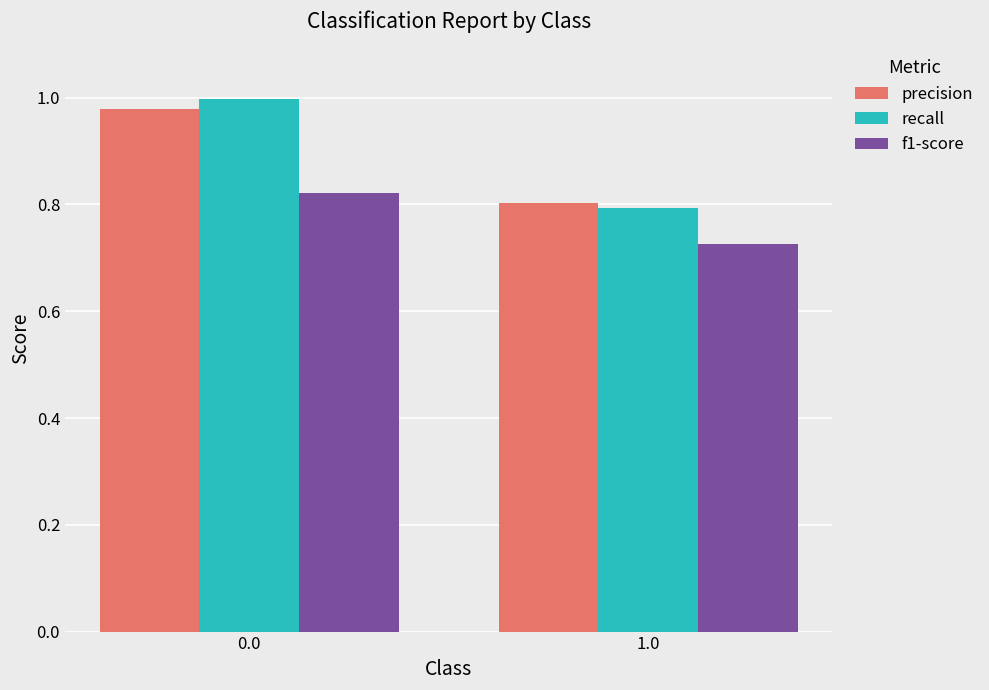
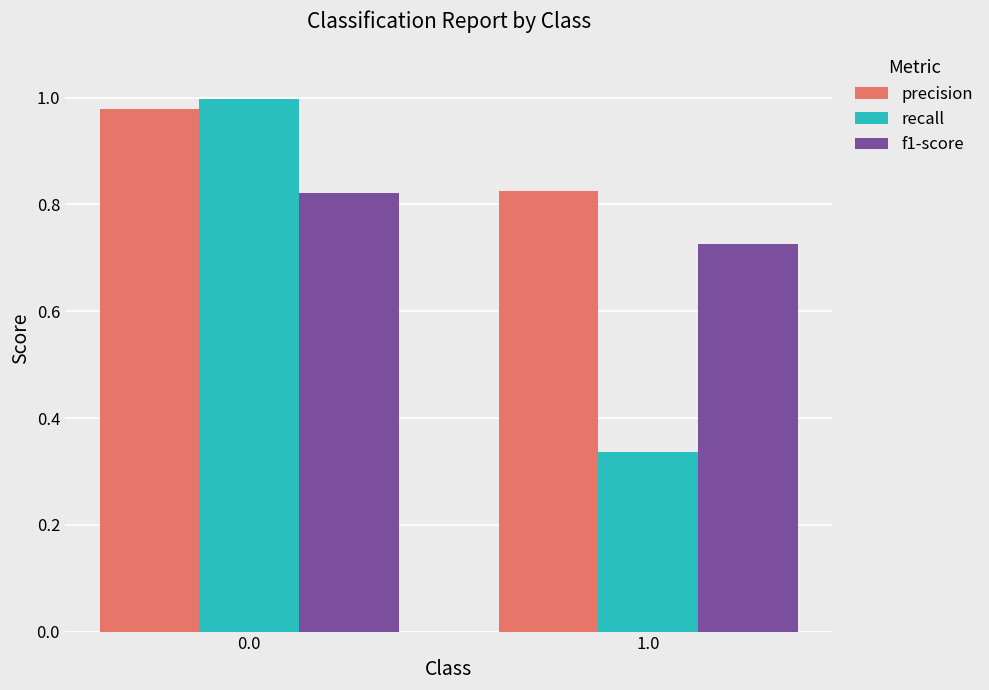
precision, 1.0: 0.80 -> 0.82
recall, 1.0: 0.79 -> 0.34
